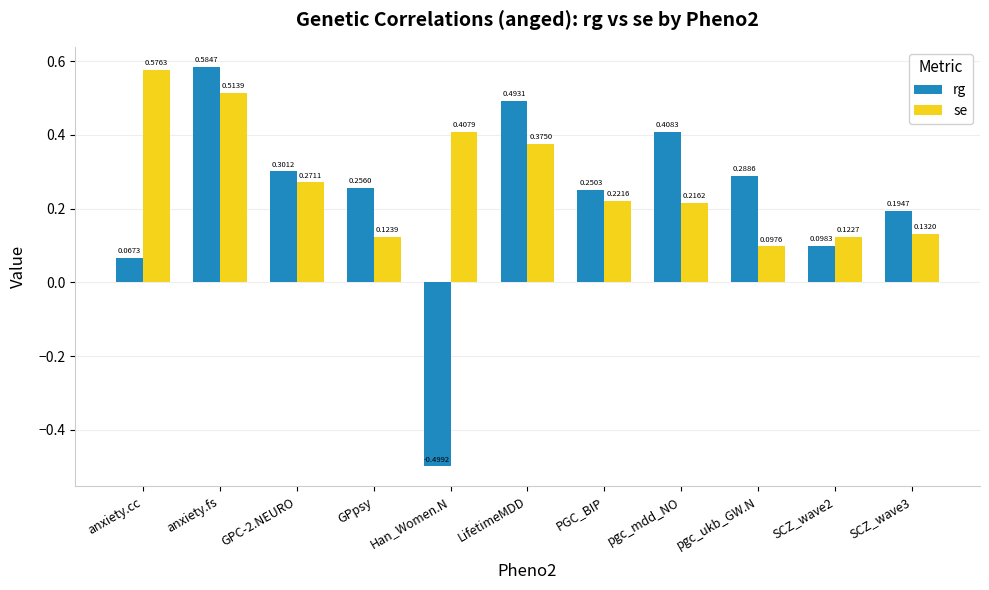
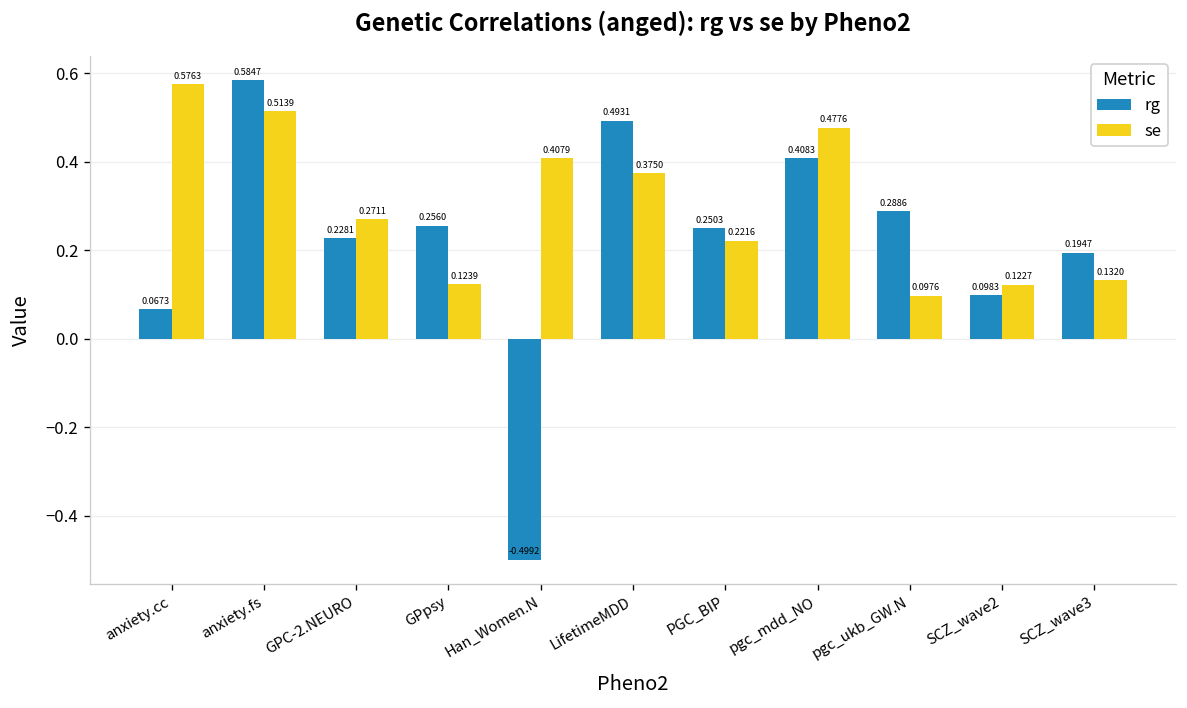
rg, GPC-2.NEURO: 0.3012 -> 0.2281
se, pgc_mdd_NO: 0.2162 -> 0.4776
